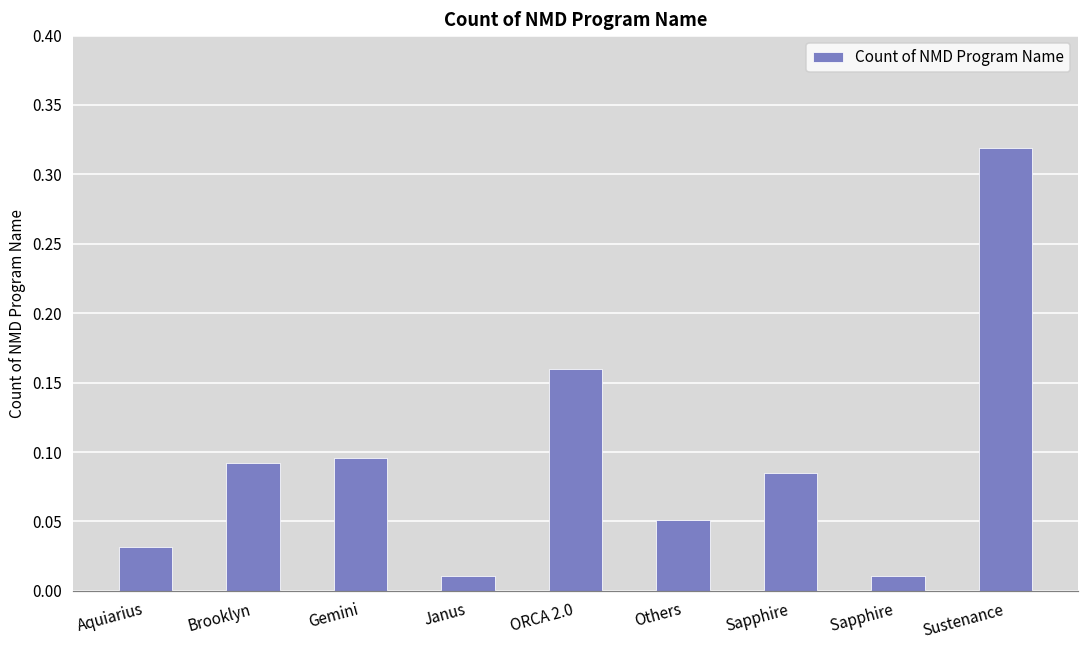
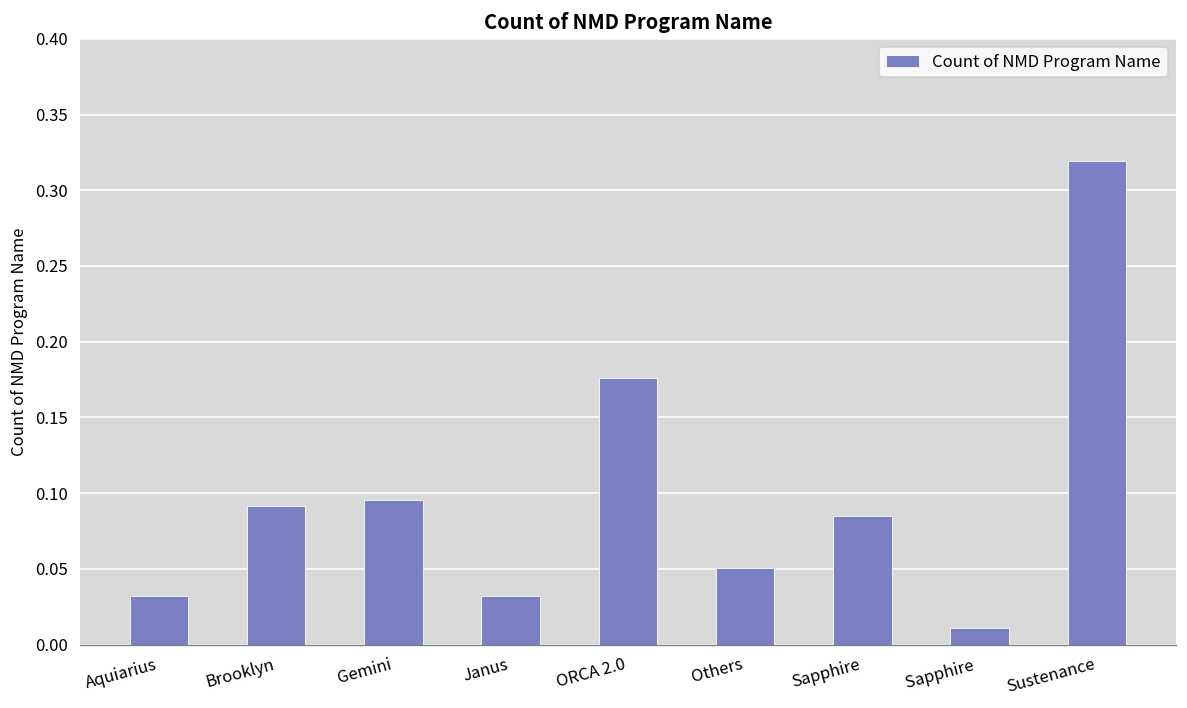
Janus: 0.011 -> 0.032
ORCA 2.0: 0.160 -> 0.176
